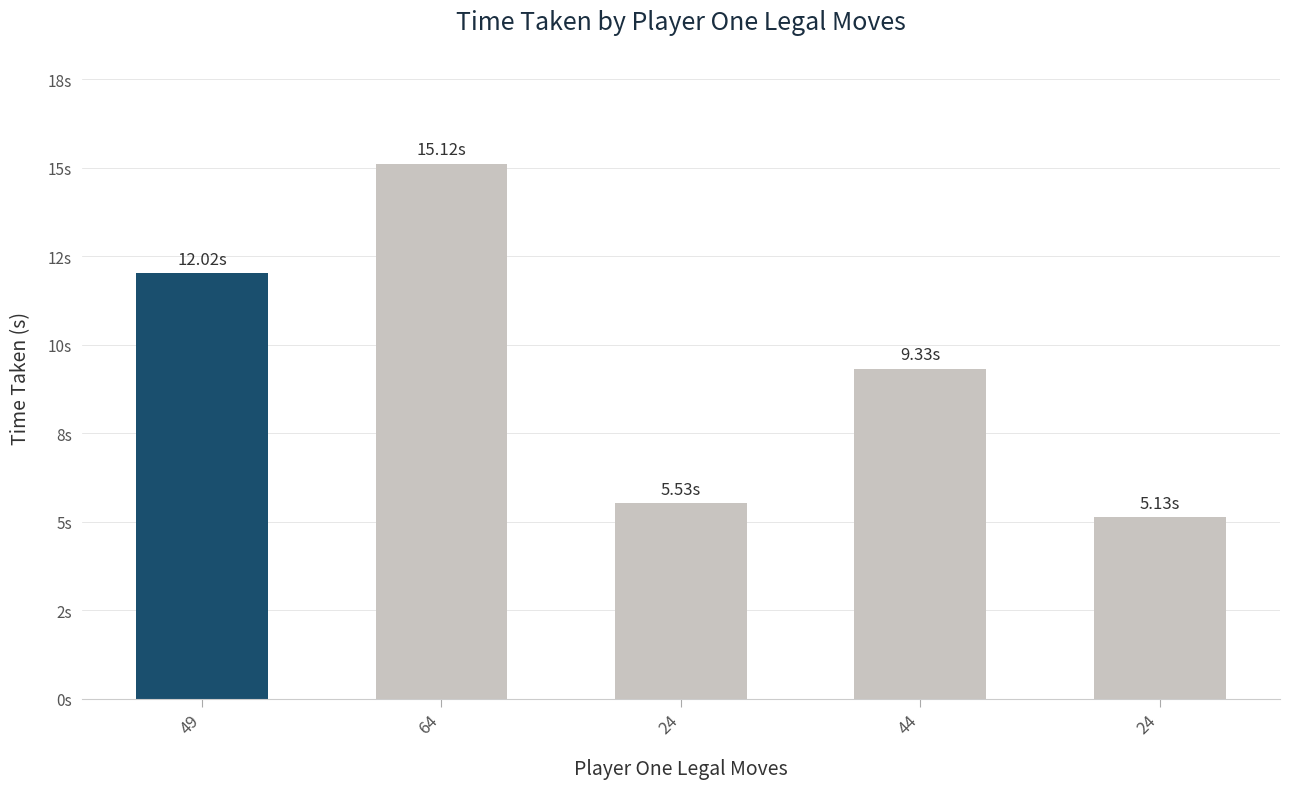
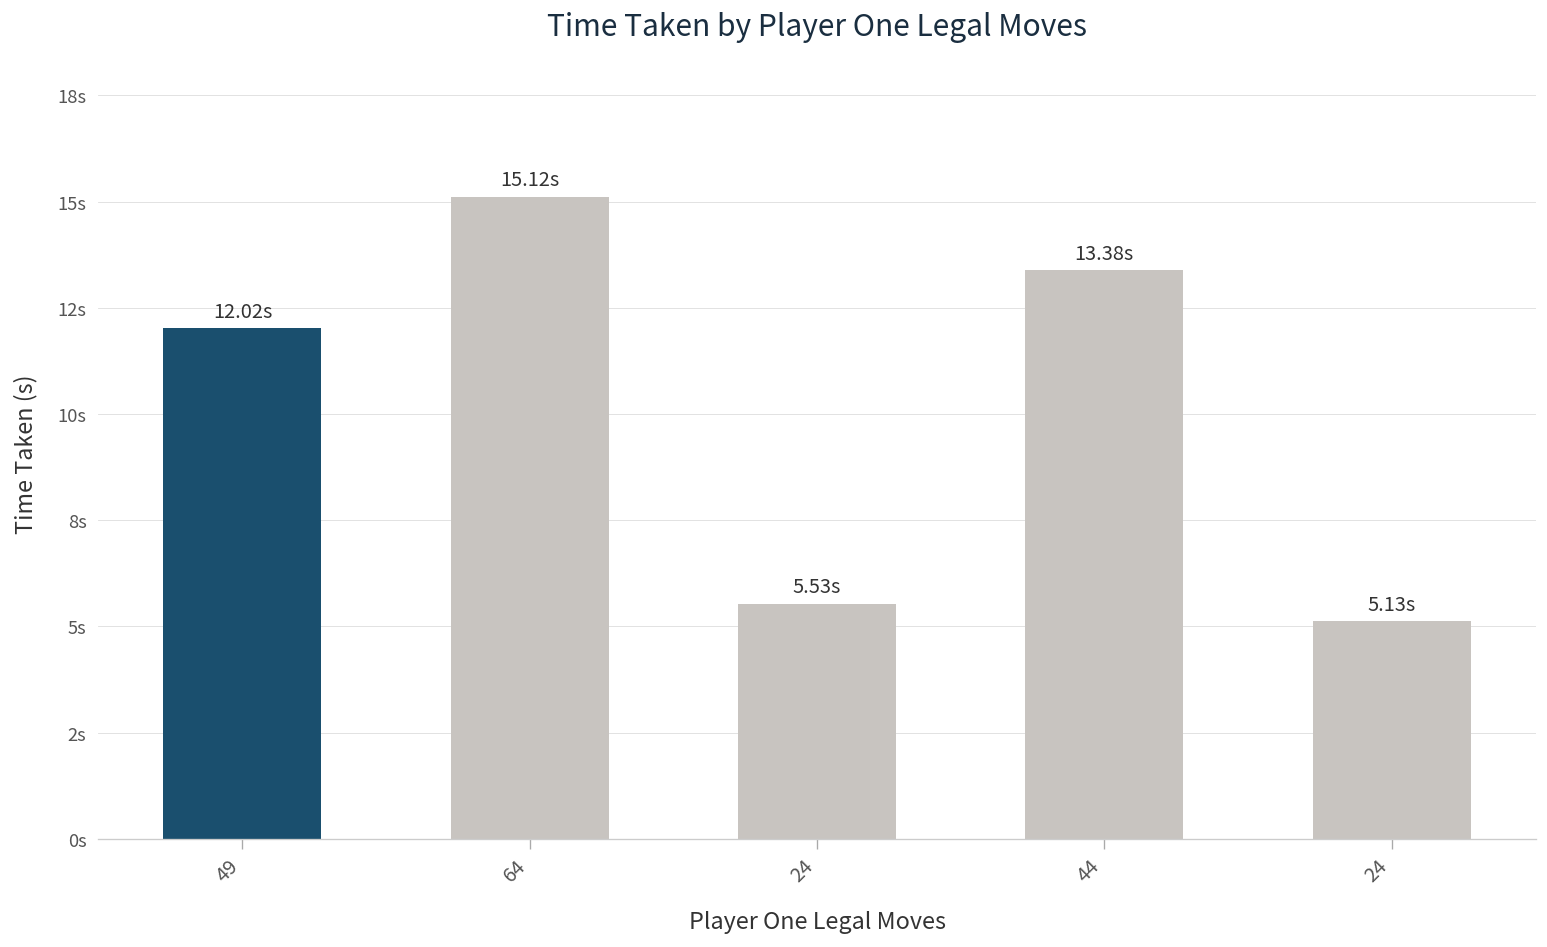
44: 9.33s -> 13.38s
